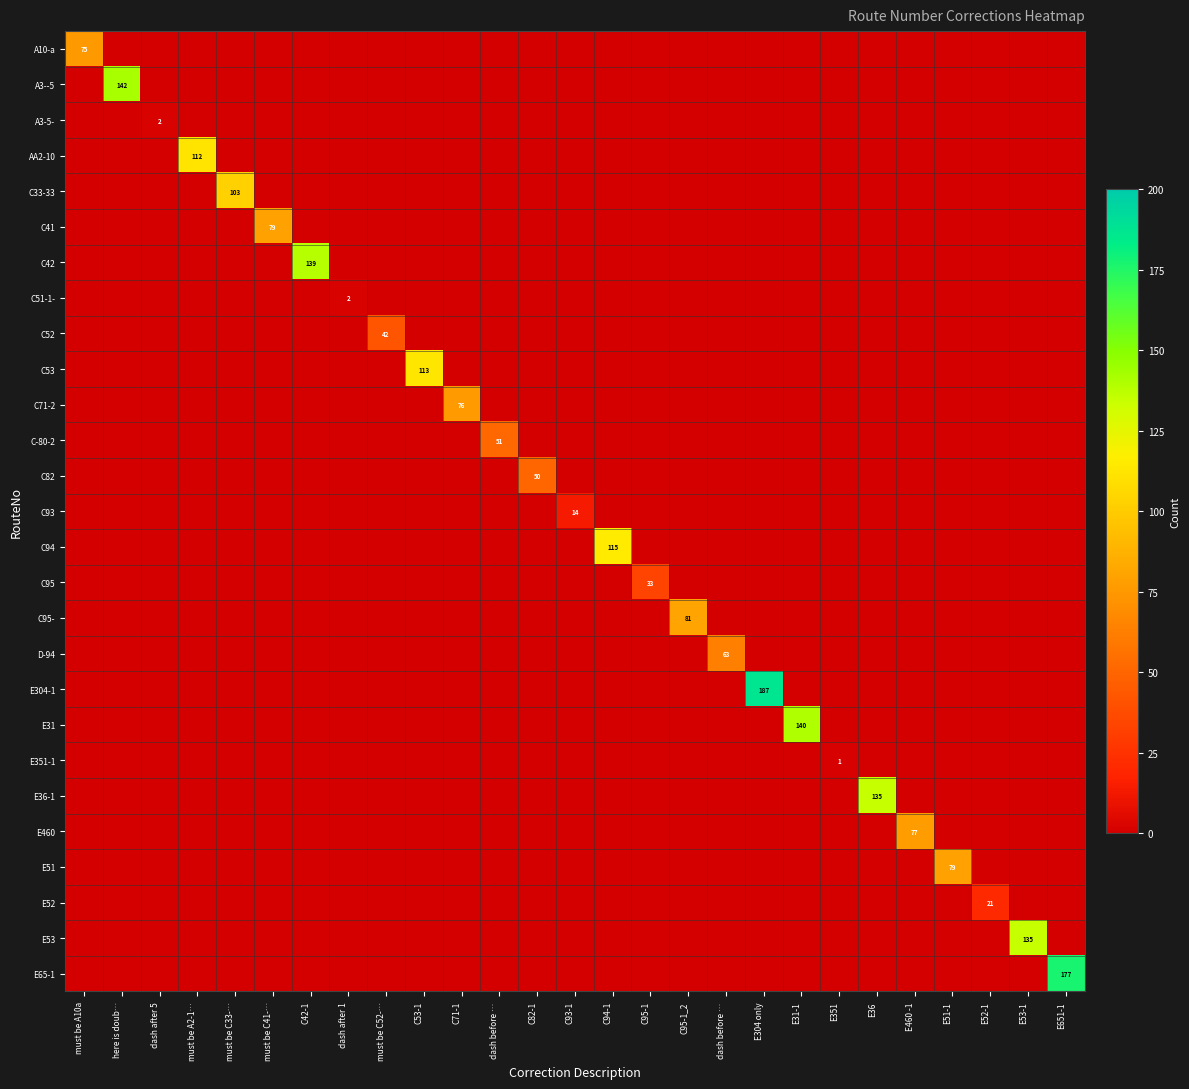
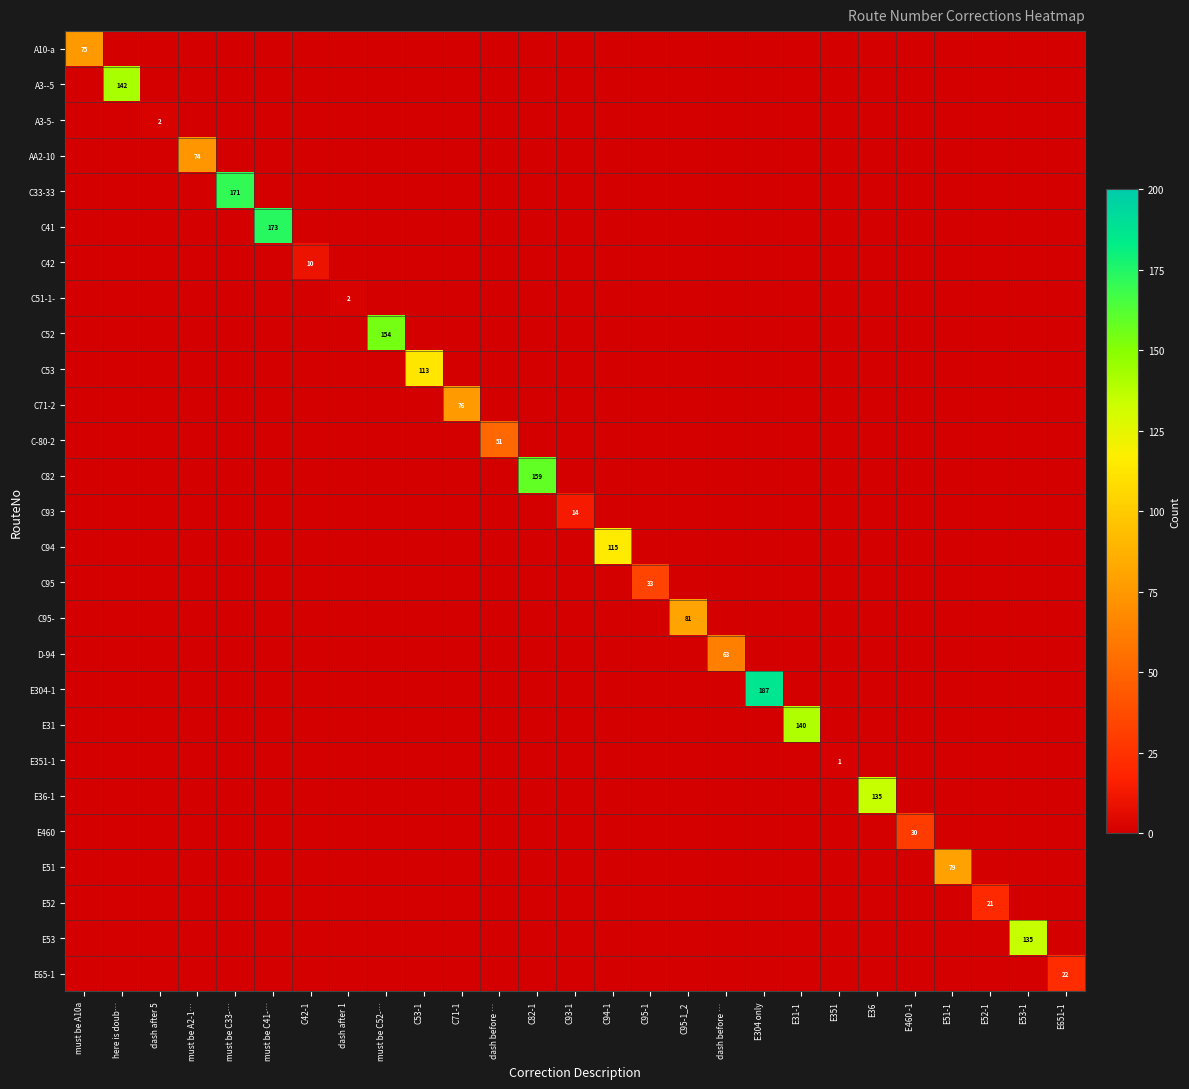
AA2-10, must be A2-1…: 112 -> 74
C33-33, must be C33-…: 103 -> 171
C41, must be C41-…: 79 -> 173
C42, C42-1: 139 -> 10
C52, must be C52-…: 42 -> 154
C82, C82-1: 50 -> 159
E460, E460 -1: 77 -> 30
E65-1, E651-1: 177 -> 22
